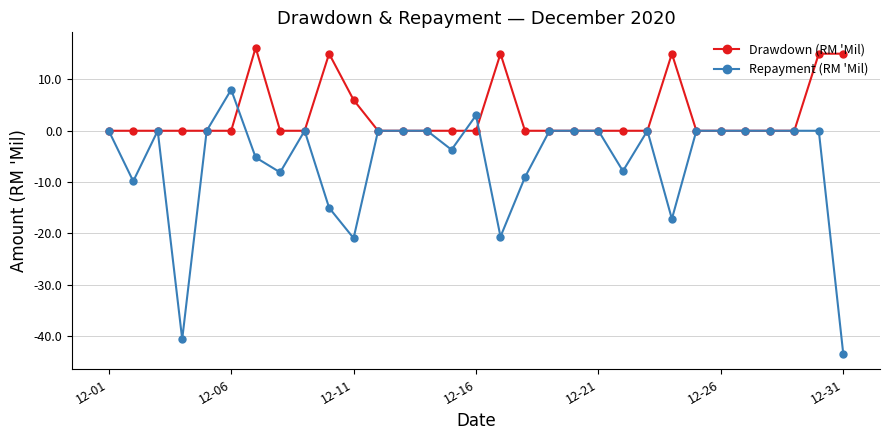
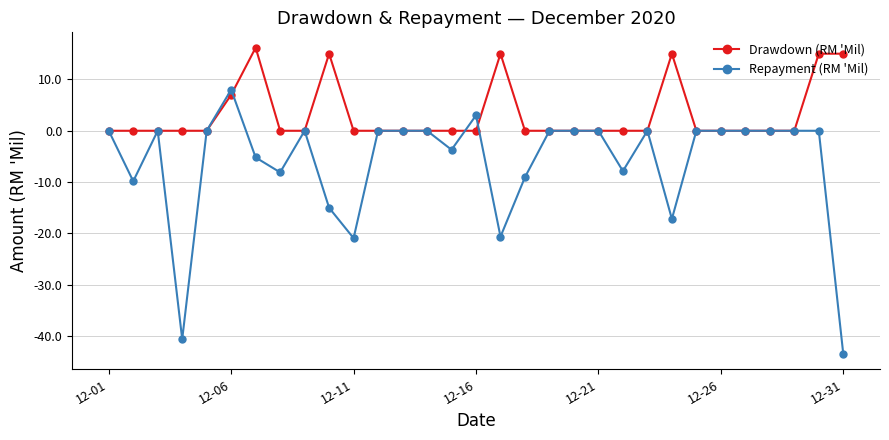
Drawdown (RM 'Mil), 12-06: 0 -> 7
Drawdown (RM 'Mil), 12-11: 6 -> 0
